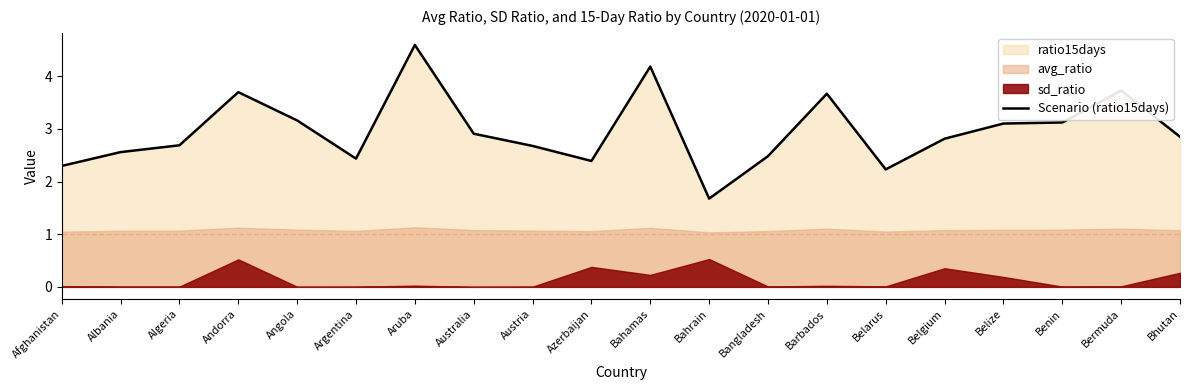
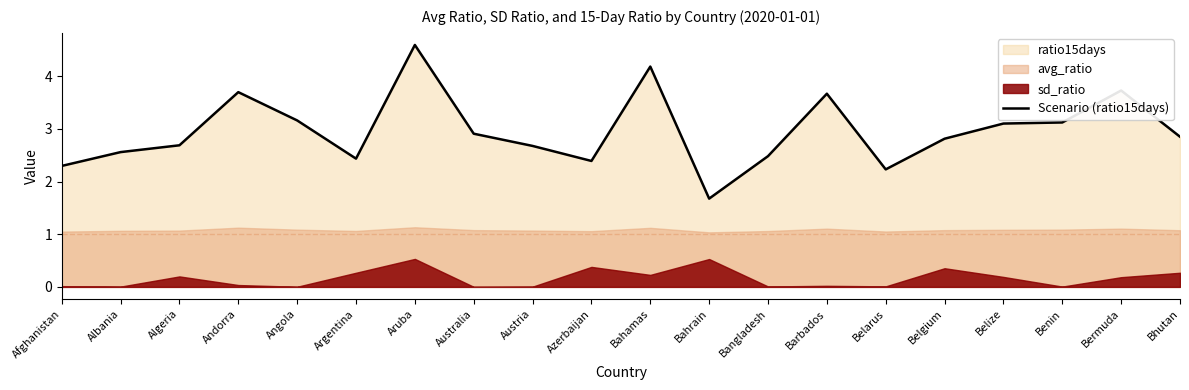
sd_ratio, Algeria: 0.0 -> 0.2
sd_ratio, Andorra: 0.5 -> 0.0
sd_ratio, Argentina: 0.0 -> 0.3
sd_ratio, Aruba: 0.0 -> 0.5
sd_ratio, Bermuda: 0.0 -> 0.2
